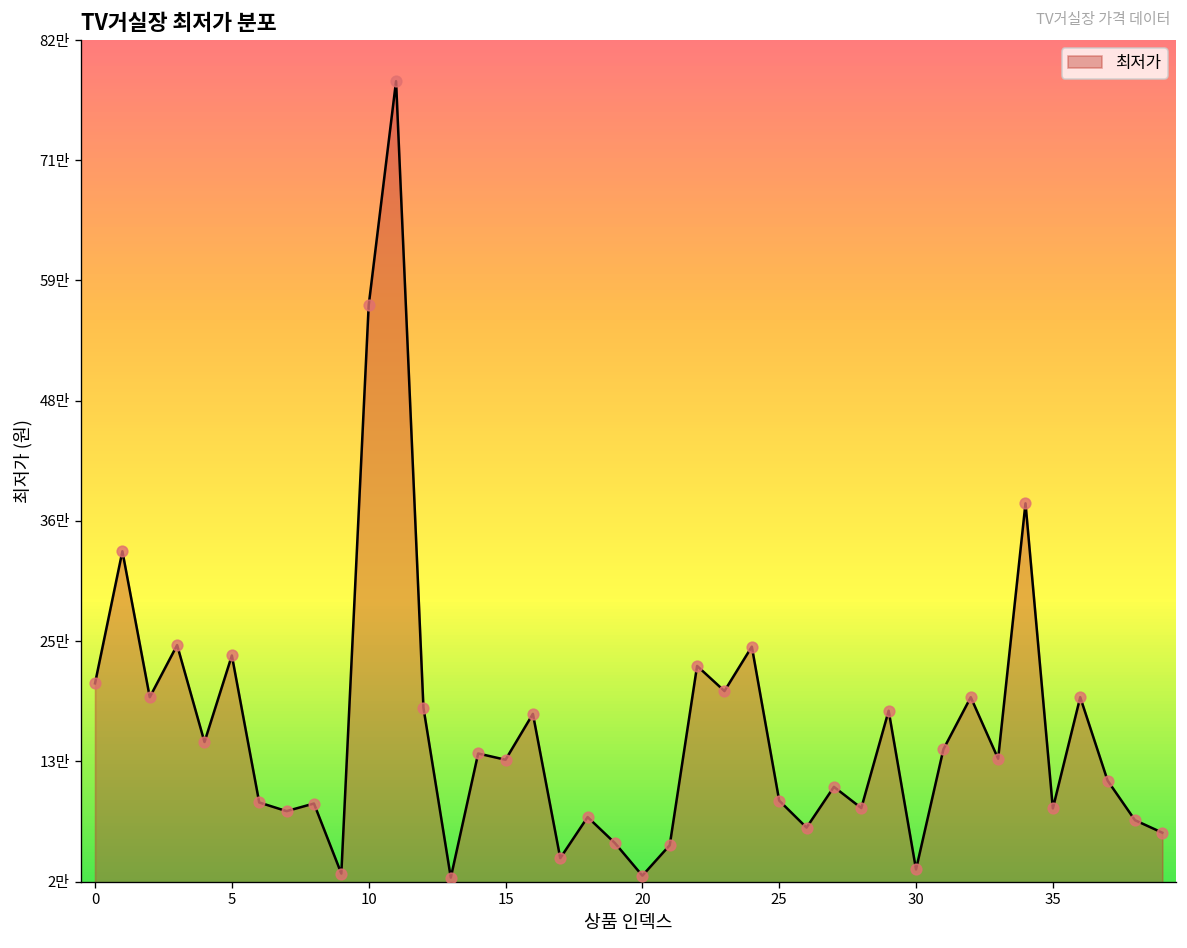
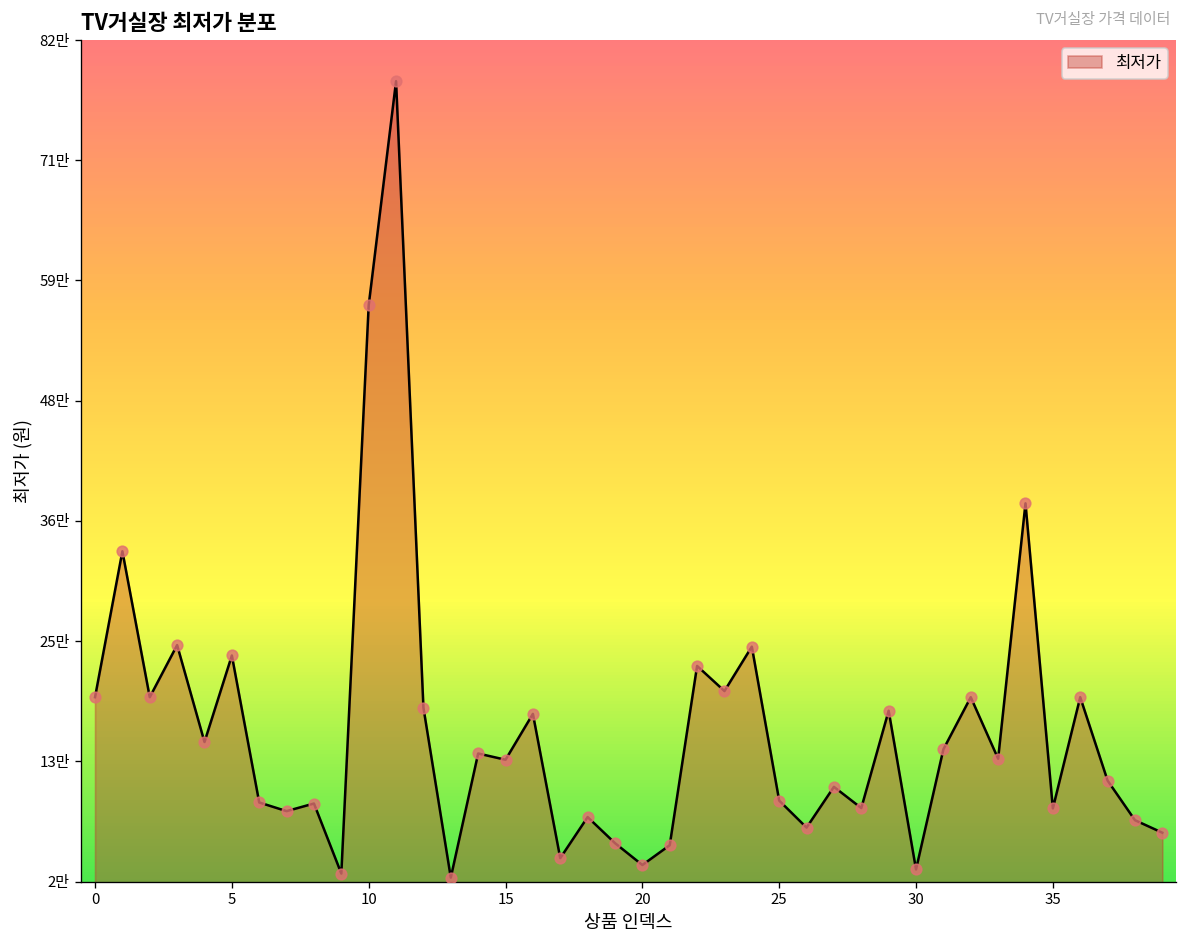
0: 21만 -> 20만
20: 3만 -> 4만
